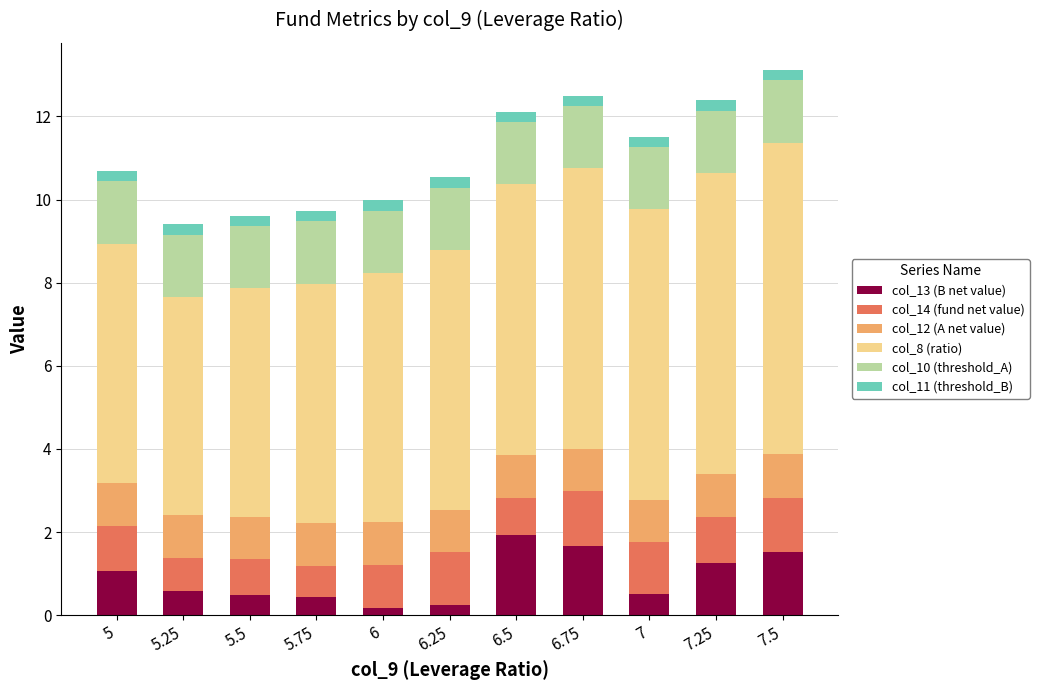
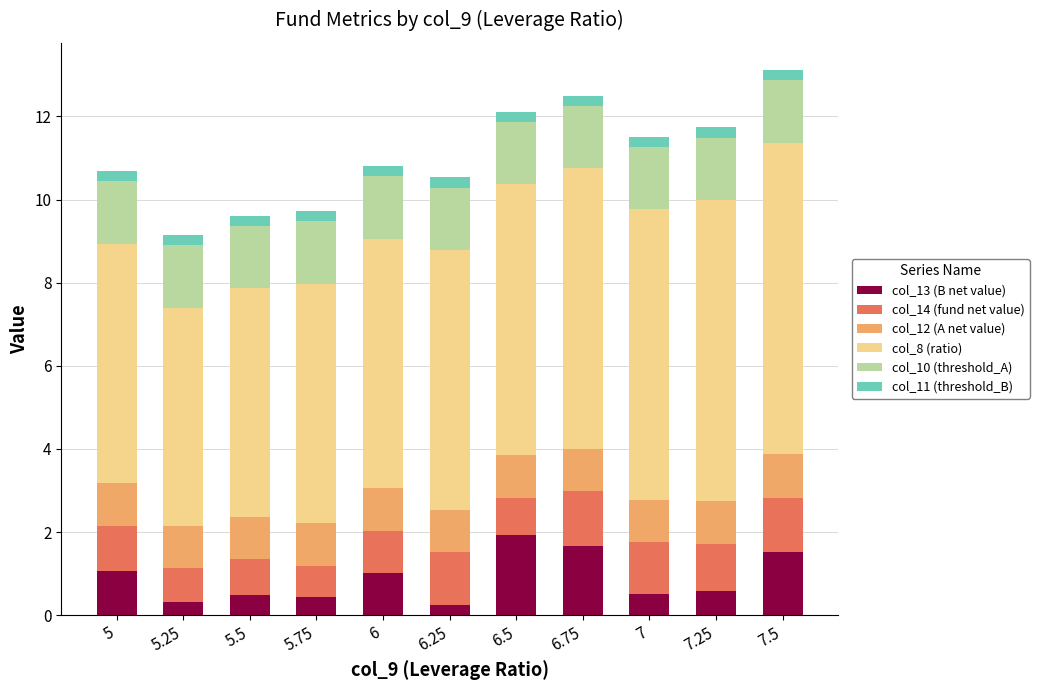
col_13 (B net value), 5.25: 0.6 -> 0.3
col_13 (B net value), 6: 0.2 -> 1.0
col_13 (B net value), 7.25: 1.2 -> 0.6
